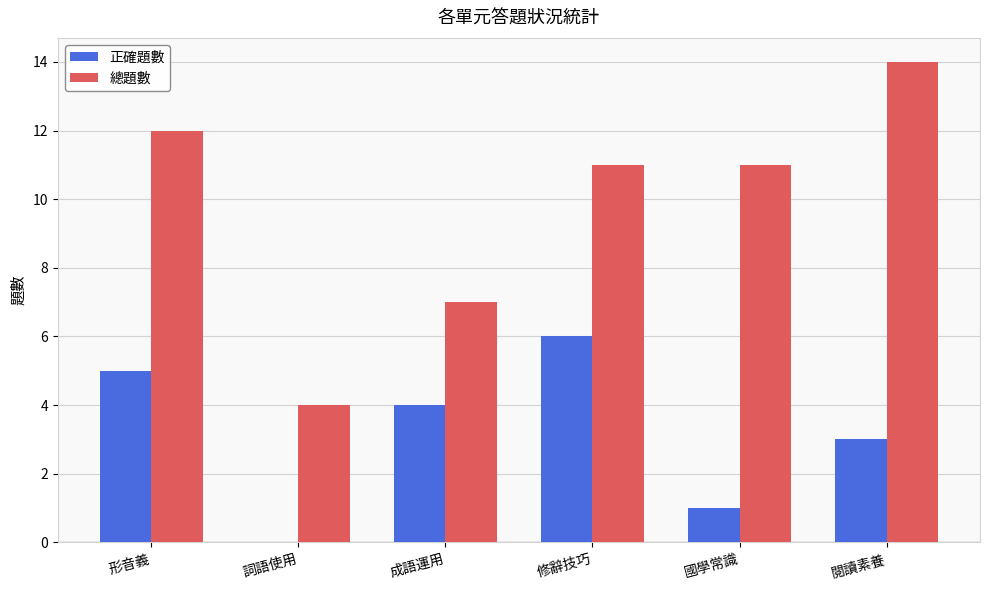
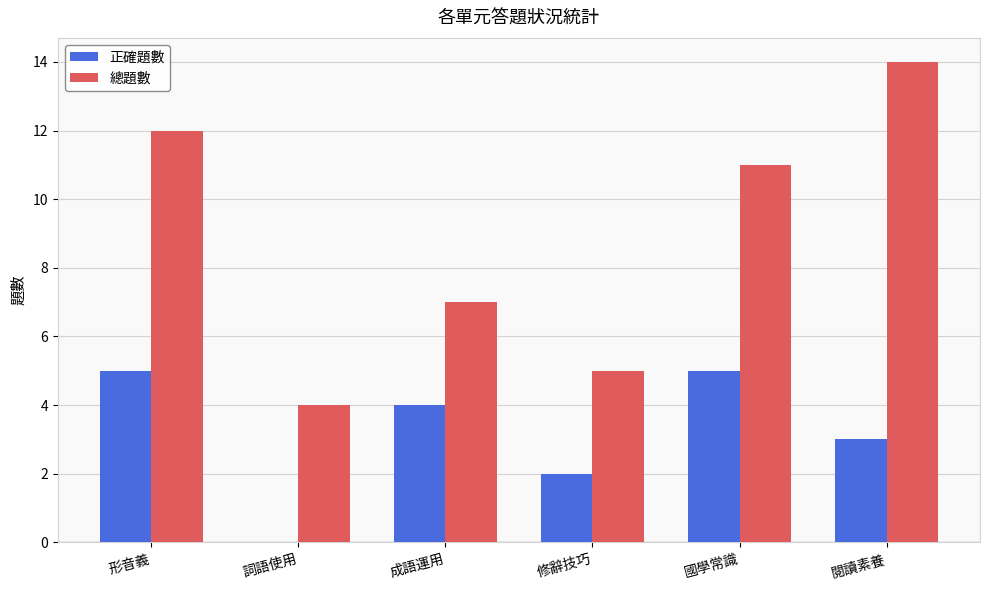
正確題數, 修辭技巧: 6 -> 2
總題數, 修辭技巧: 11 -> 5
正確題數, 國學常識: 1 -> 5
